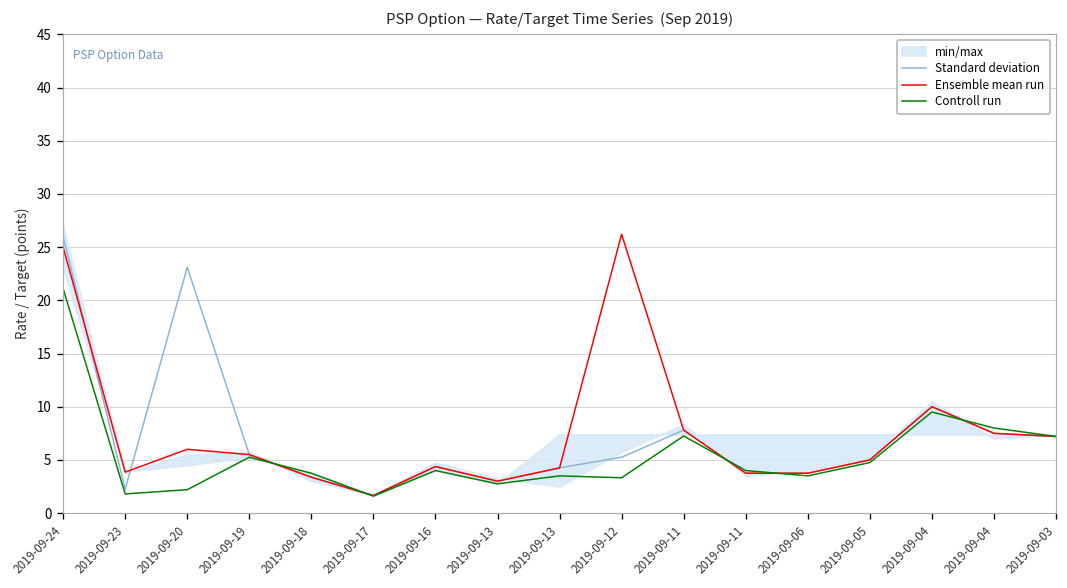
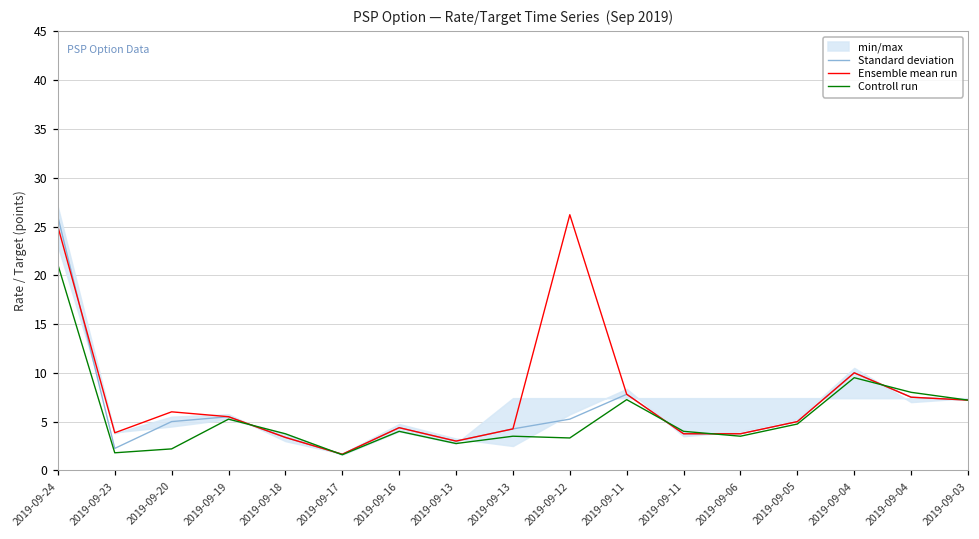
Standard deviation, 2019-09-20: 23 -> 5
